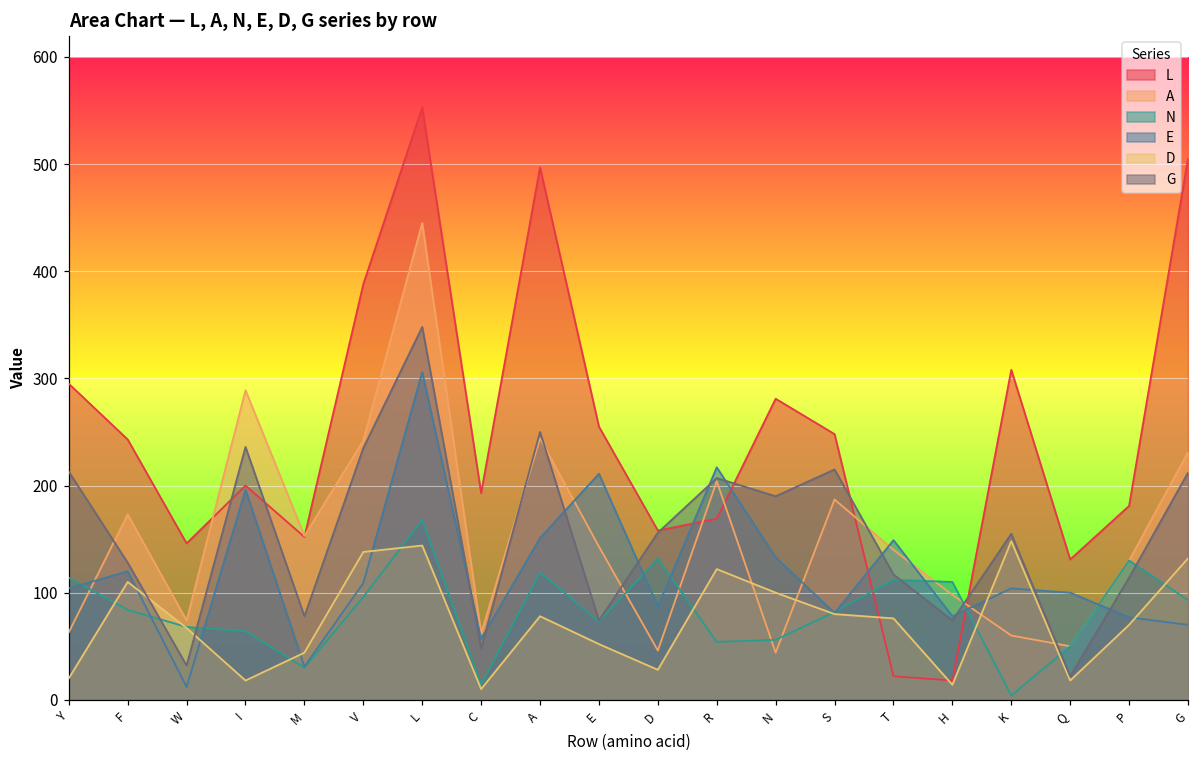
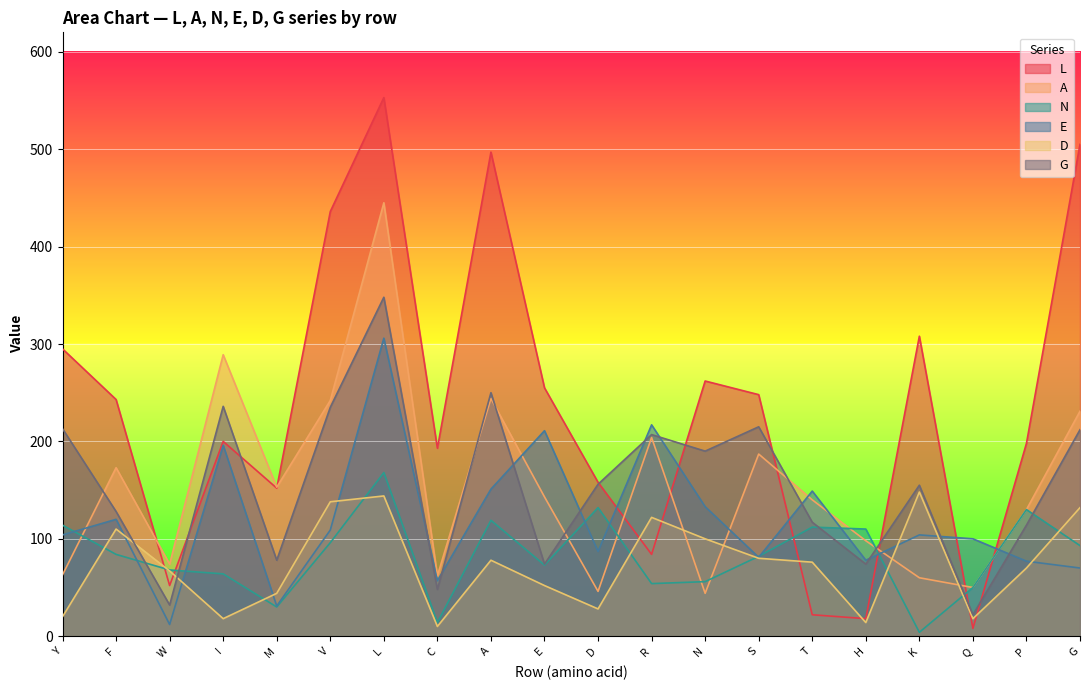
L, W: 150 -> 50
L, V: 390 -> 440
L, R: 170 -> 80
L, N: 280 -> 260
L, Q: 130 -> 10
L, P: 180 -> 200
